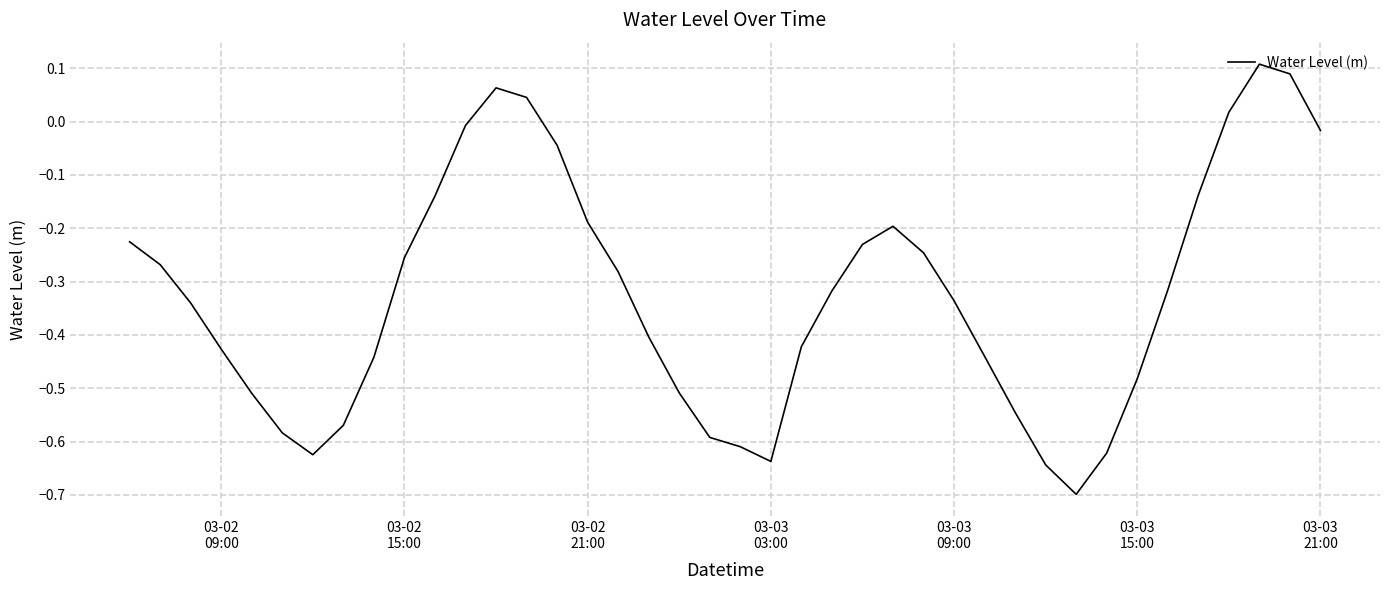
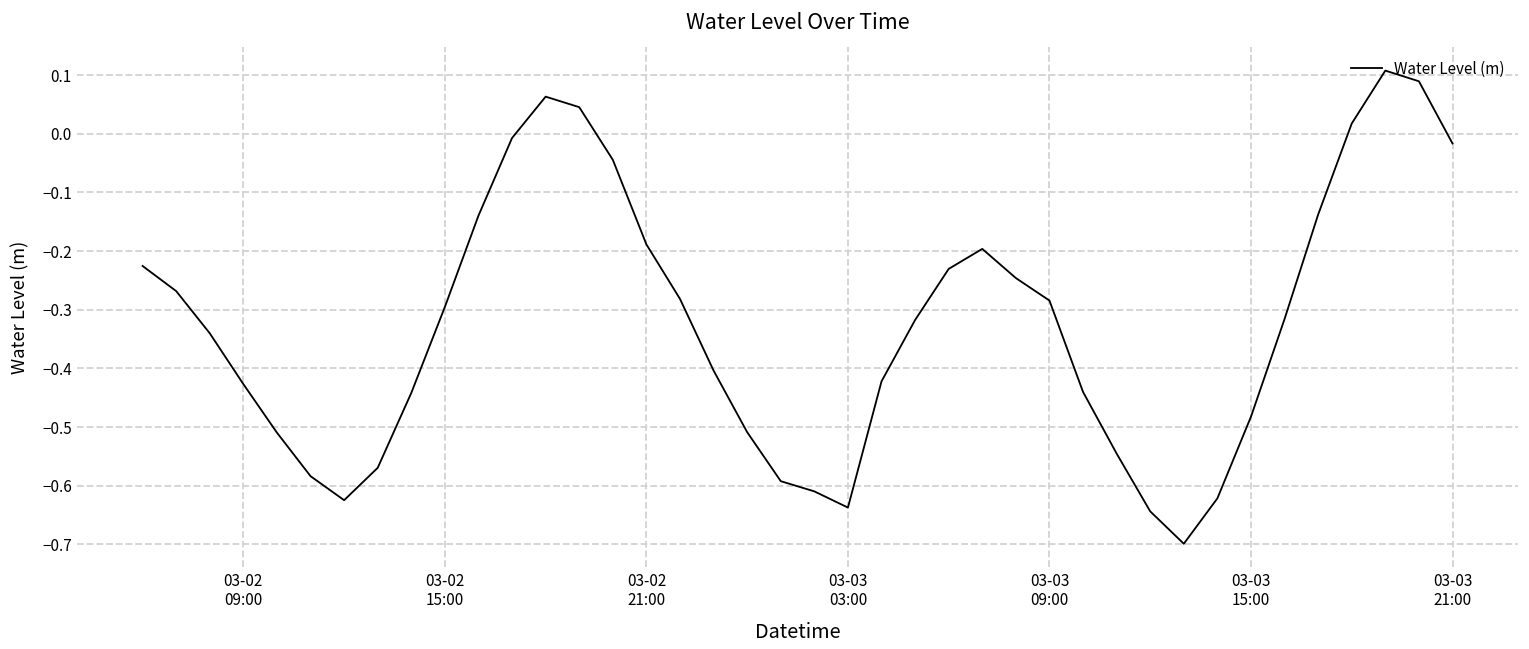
03-02 15:00: -0.26 -> -0.30
03-03 09:00: -0.34 -> -0.28
